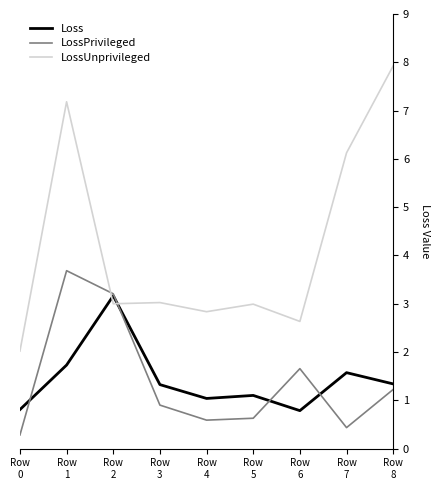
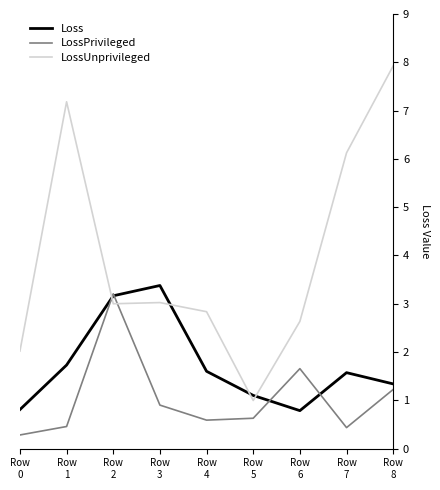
LossPrivileged, Row 1: 3.7 -> 0.5
Loss, Row 3: 1.3 -> 3.4
Loss, Row 4: 1.0 -> 1.6
LossUnprivileged, Row 5: 3.0 -> 1.0
